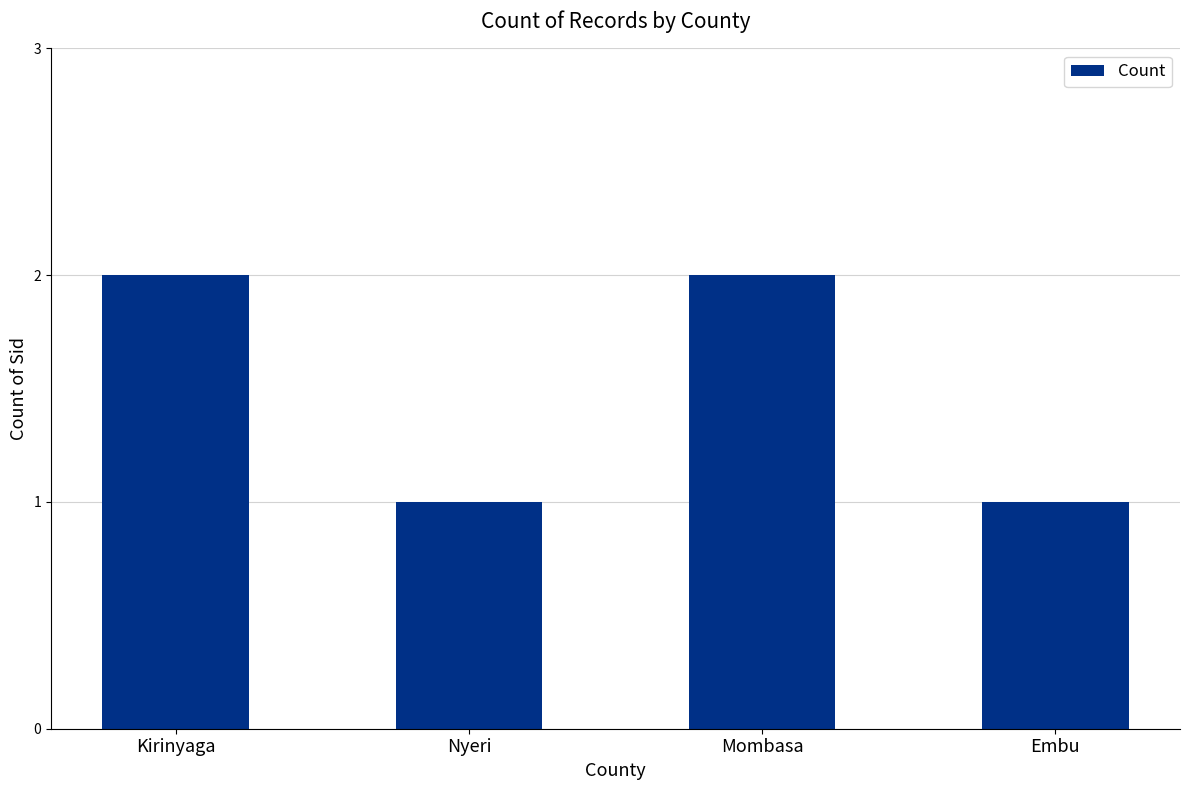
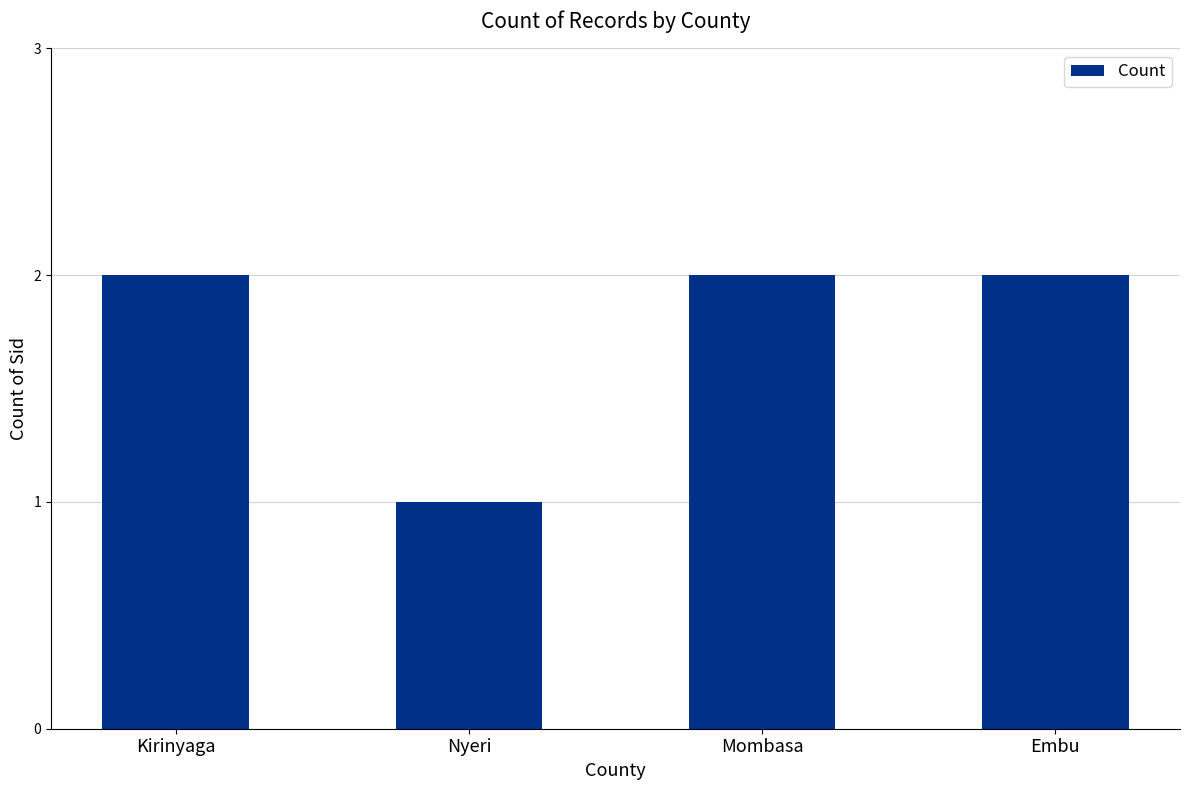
Embu: 1 -> 2
